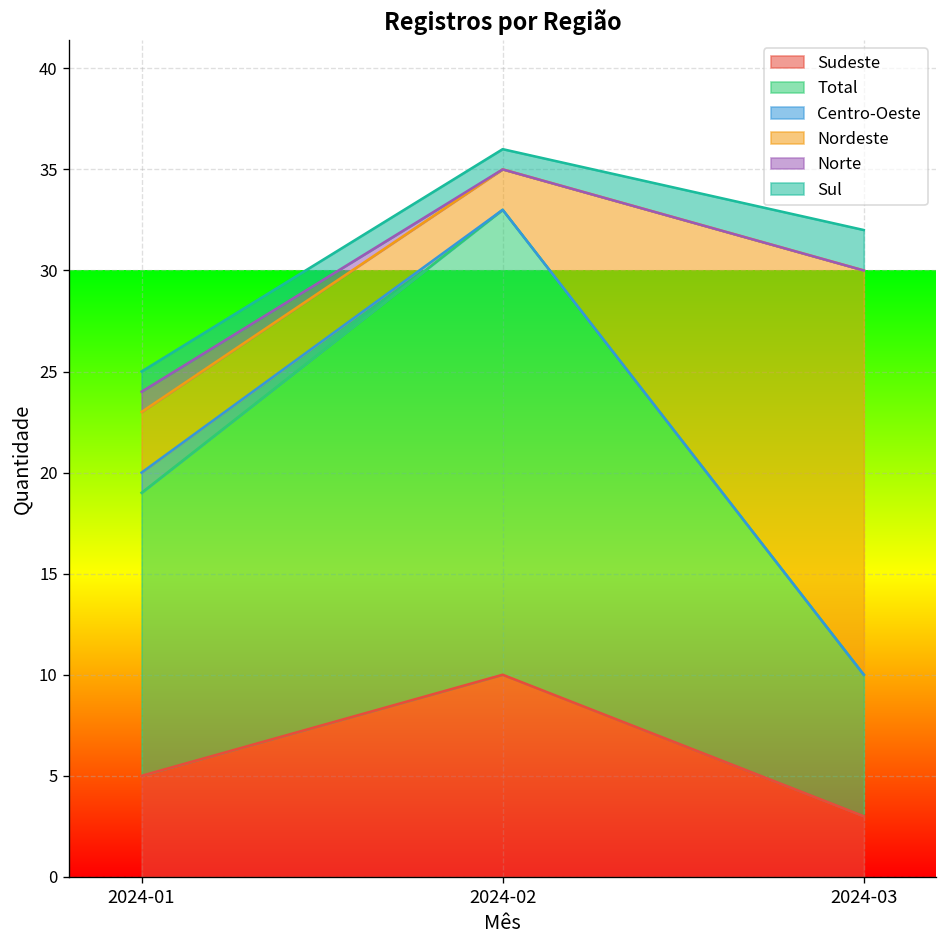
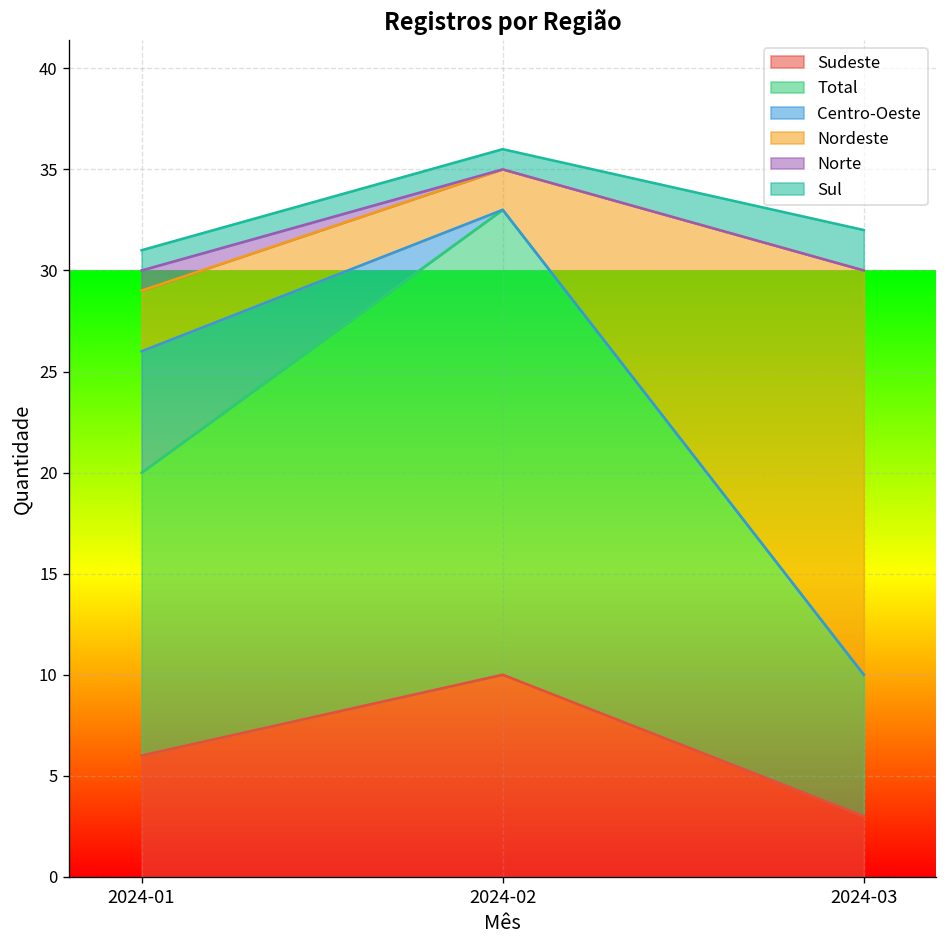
Sudeste, 2024-01: 5 -> 6
Centro-Oeste, 2024-01: 1 -> 6
